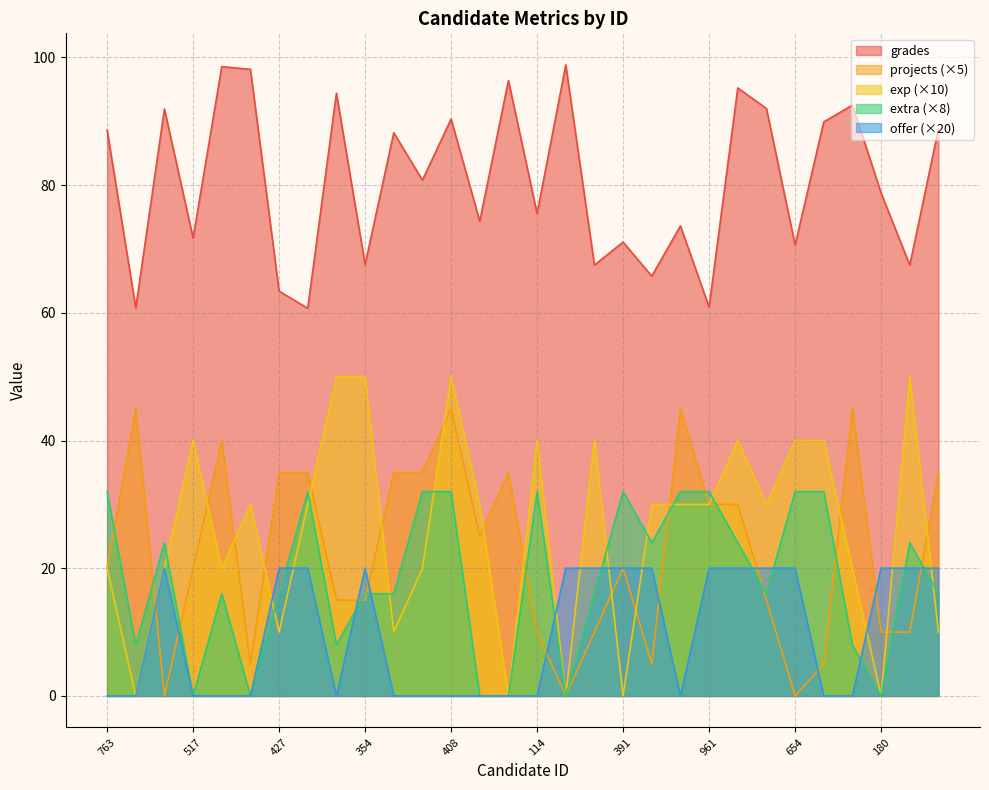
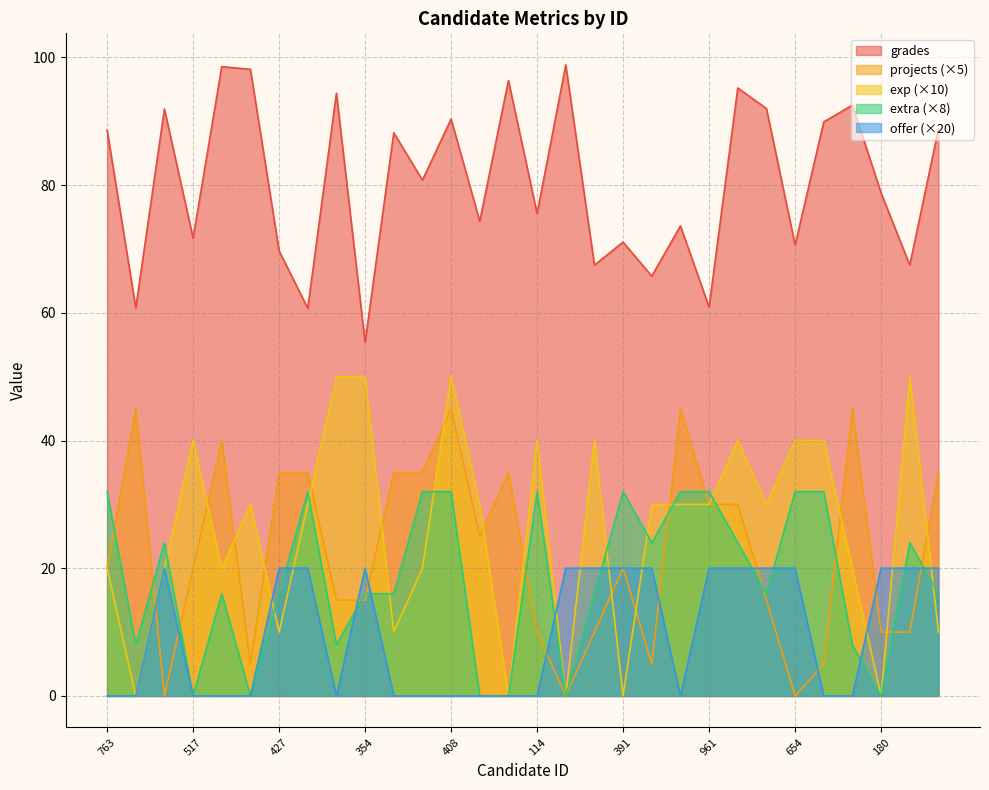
grades, 427: 63 -> 70
grades, 354: 68 -> 55
